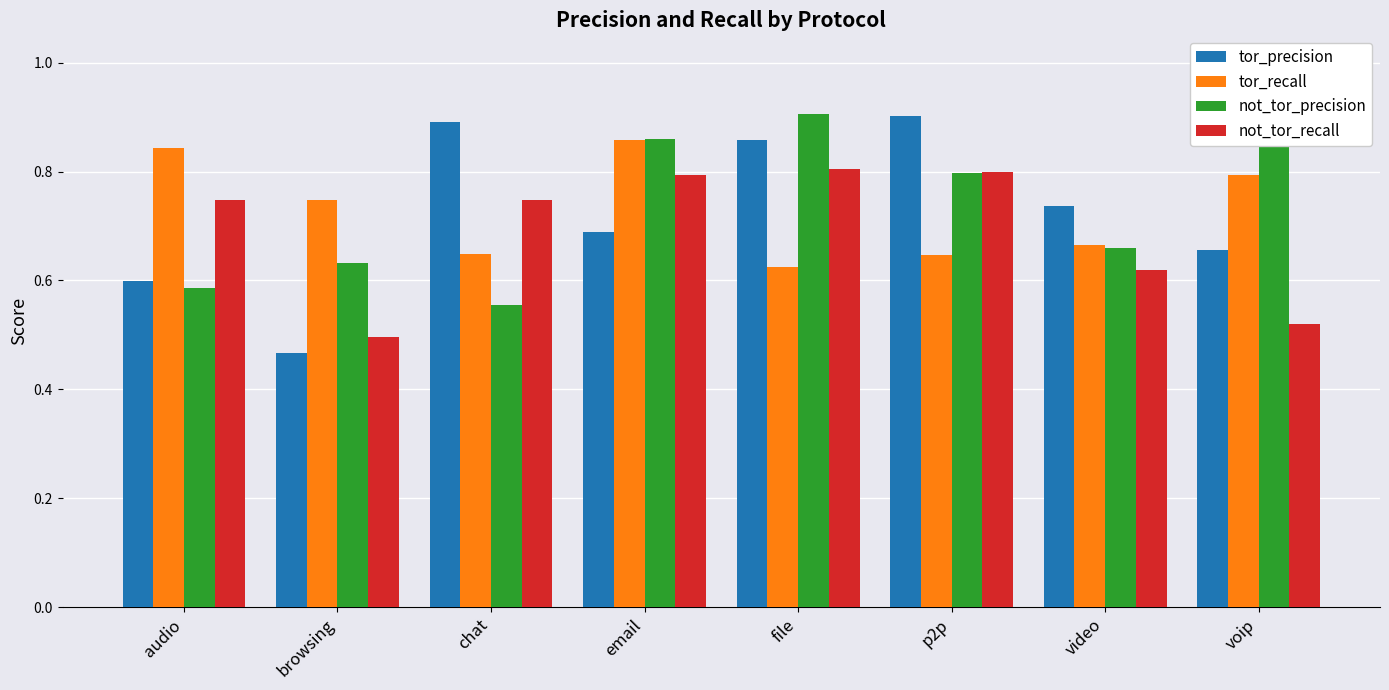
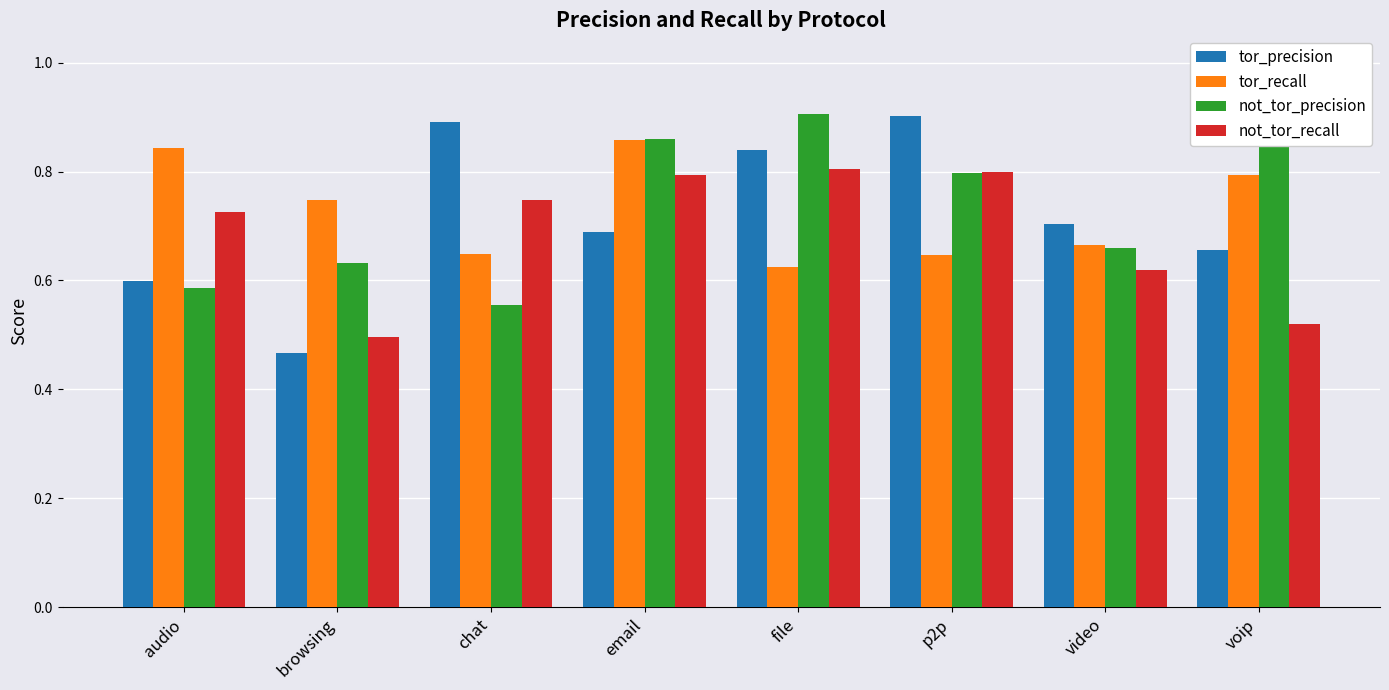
not_tor_recall, audio: 0.75 -> 0.73
tor_precision, file: 0.86 -> 0.84
tor_precision, video: 0.74 -> 0.70
